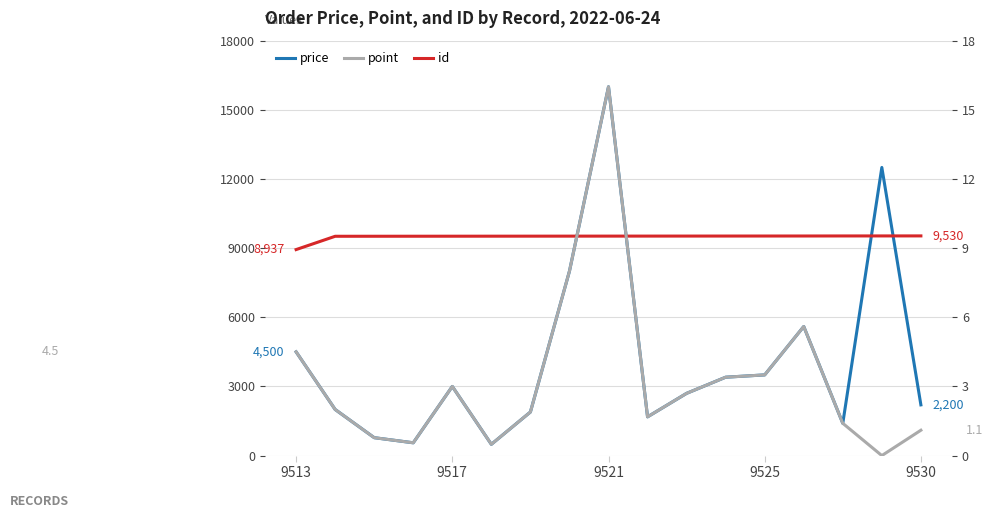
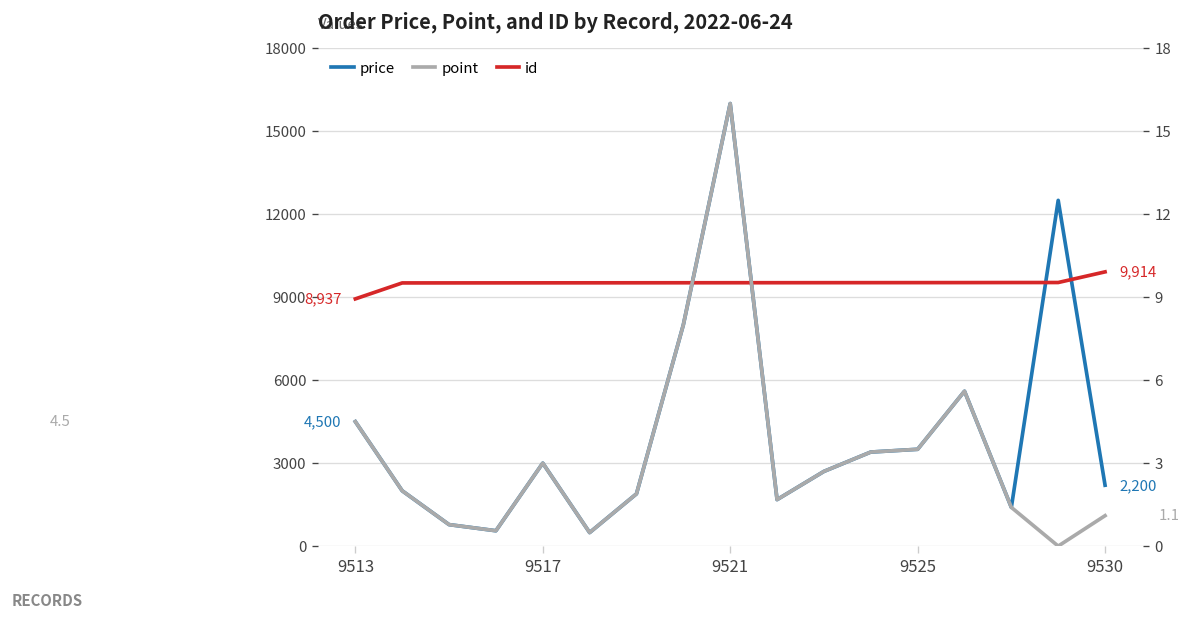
id, 9530: 9,530 -> 9,914
